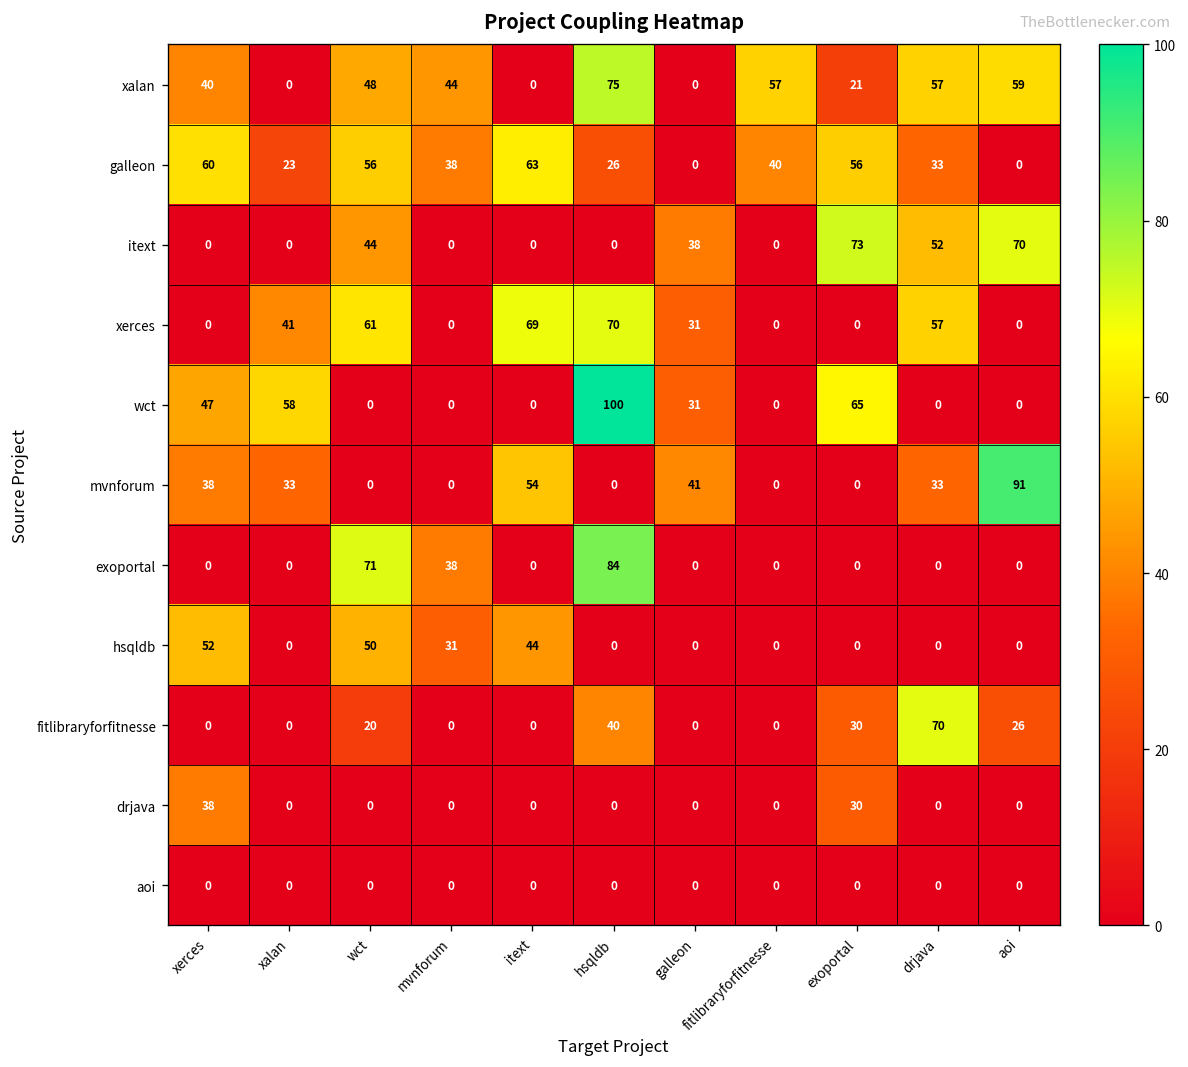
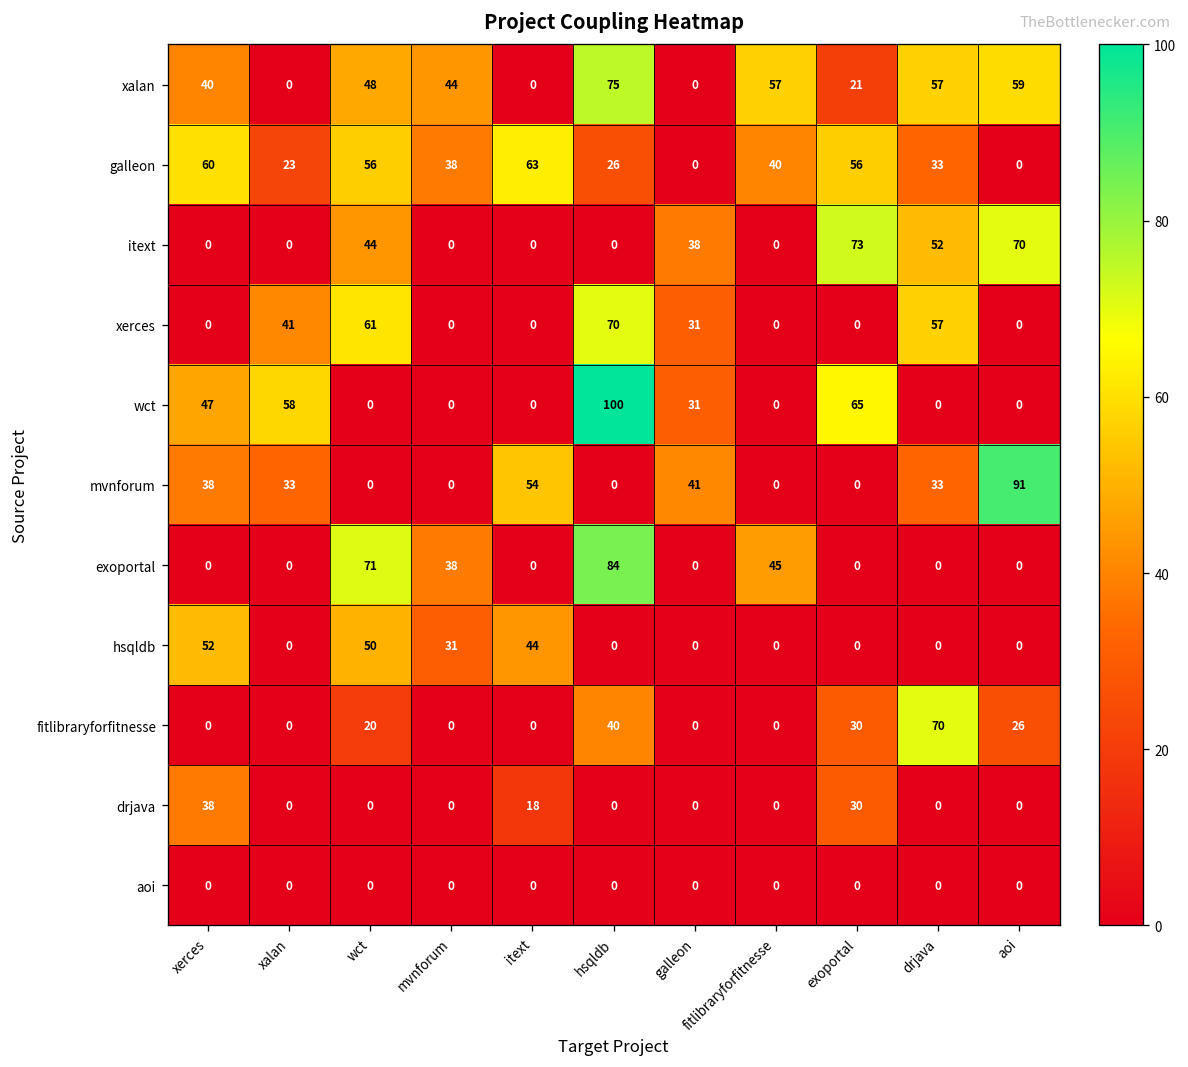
xerces, itext: 69 -> 0
exoportal, fitlibraryforfitnesse: 0 -> 45
drjava, itext: 0 -> 18
